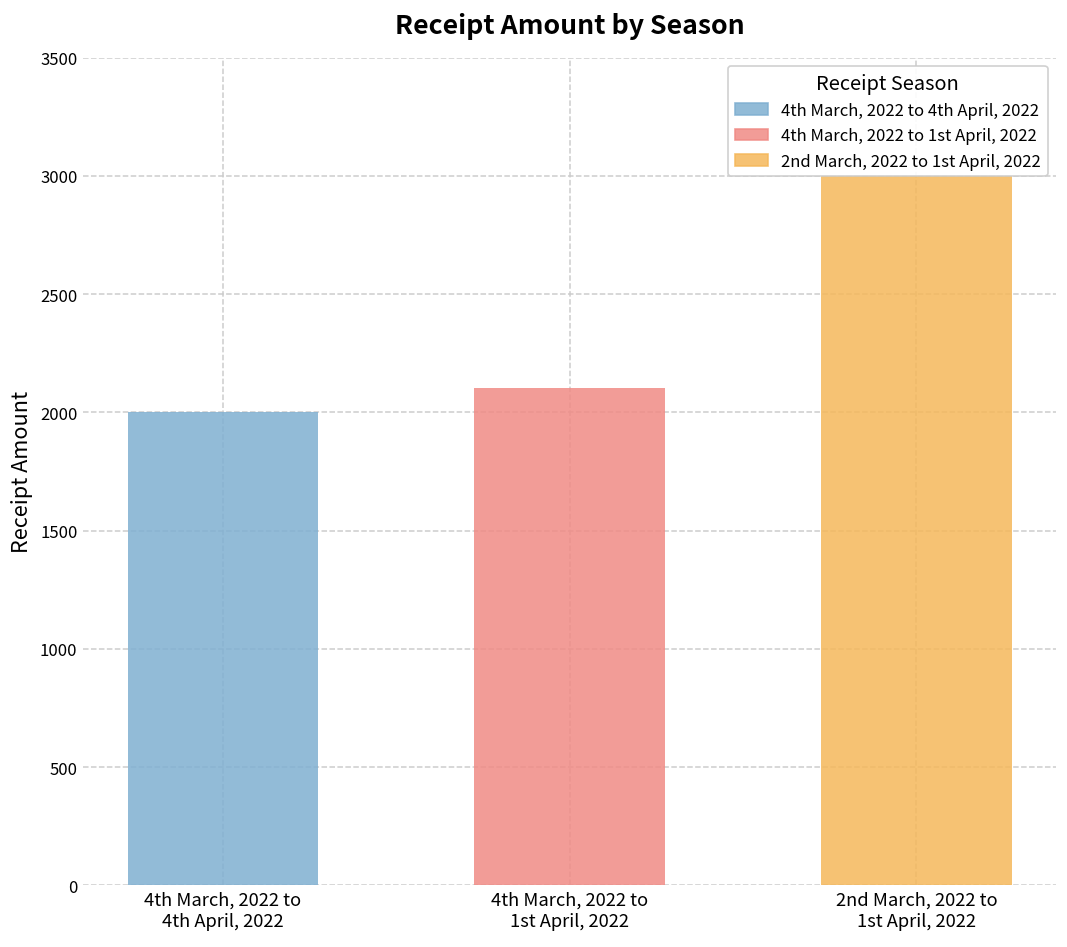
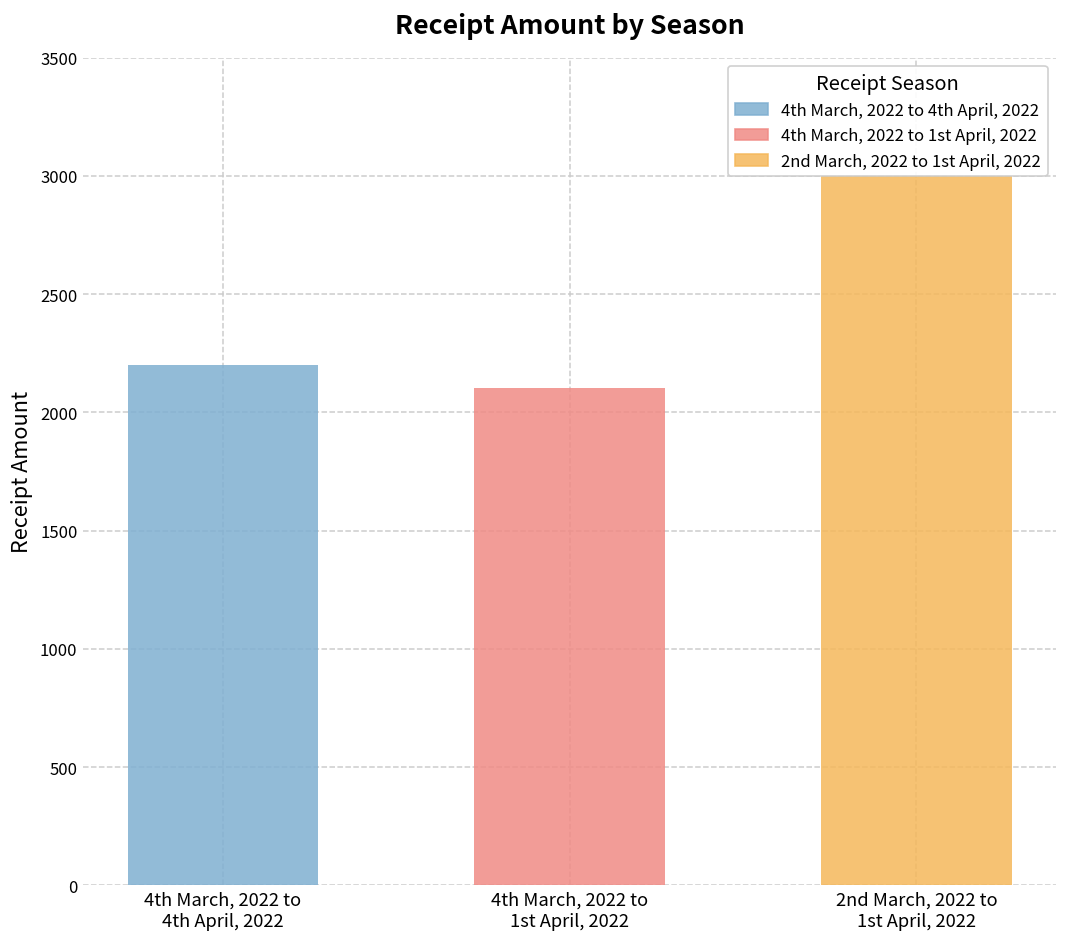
4th March, 2022 to 4th April, 2022: 2000 -> 2200
